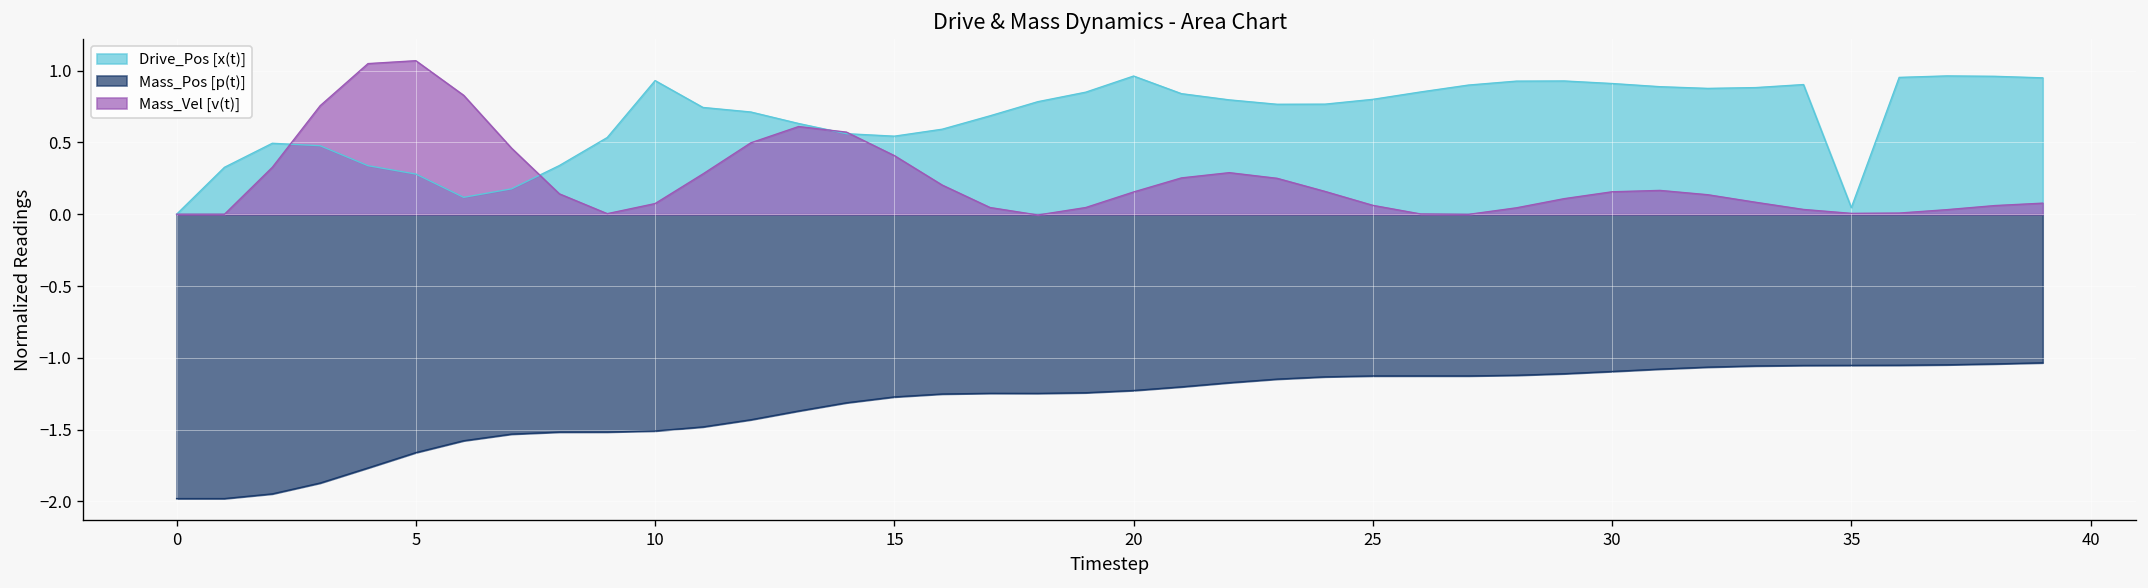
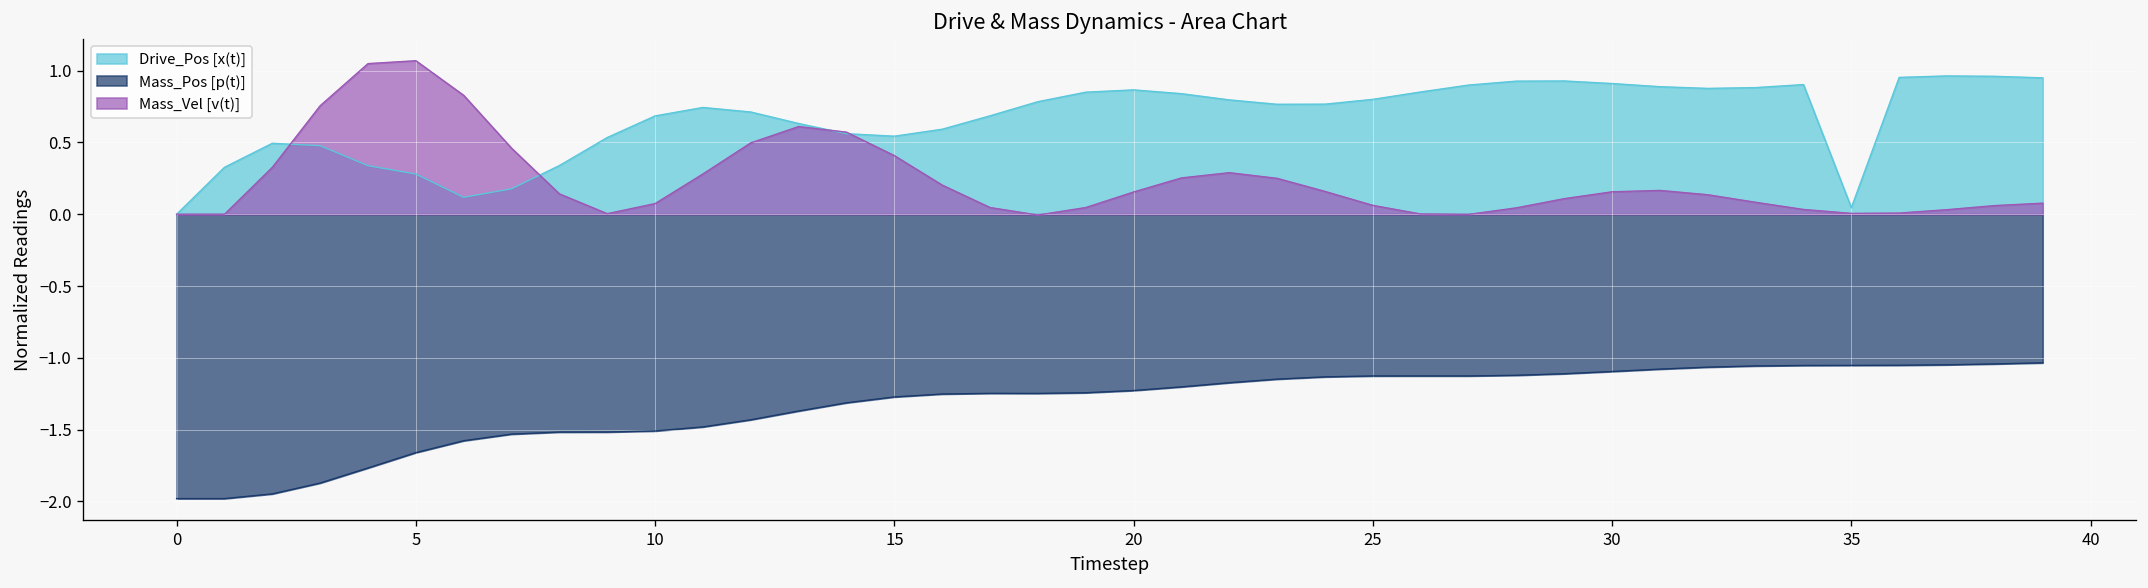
Drive_Pos [x(t)], 10: 0.93 -> 0.69
Drive_Pos [x(t)], 20: 0.96 -> 0.87
